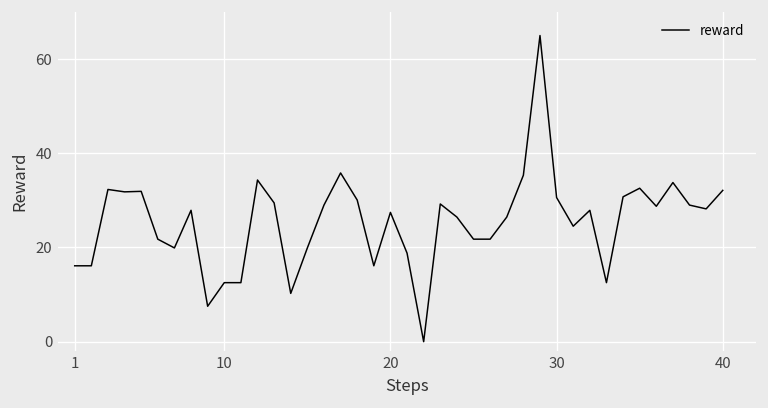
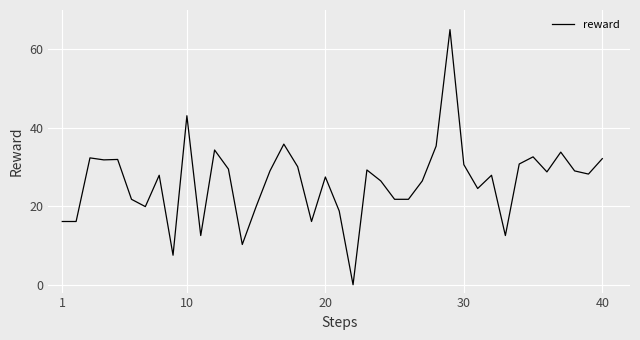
10: 13 -> 43
